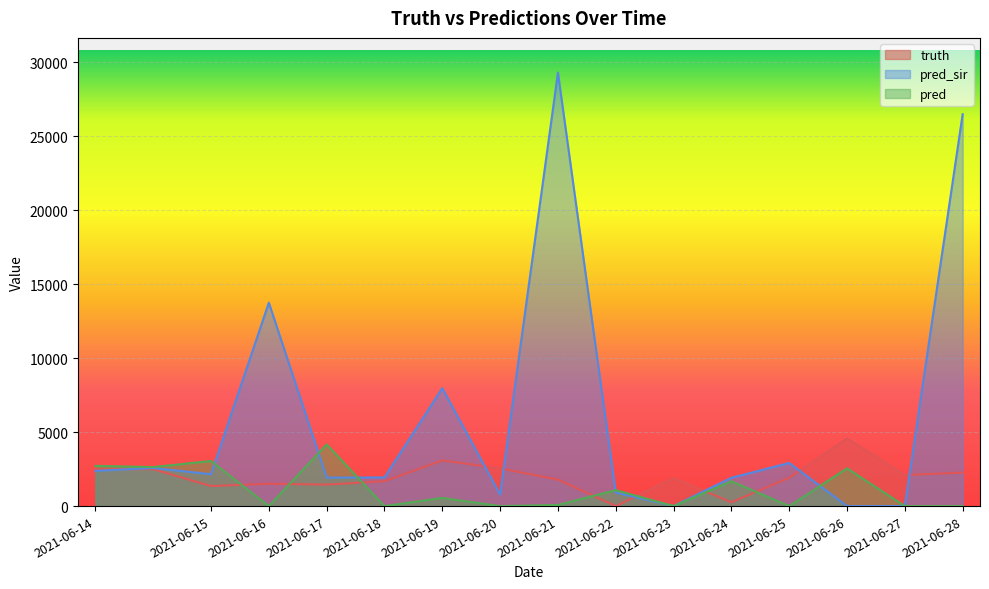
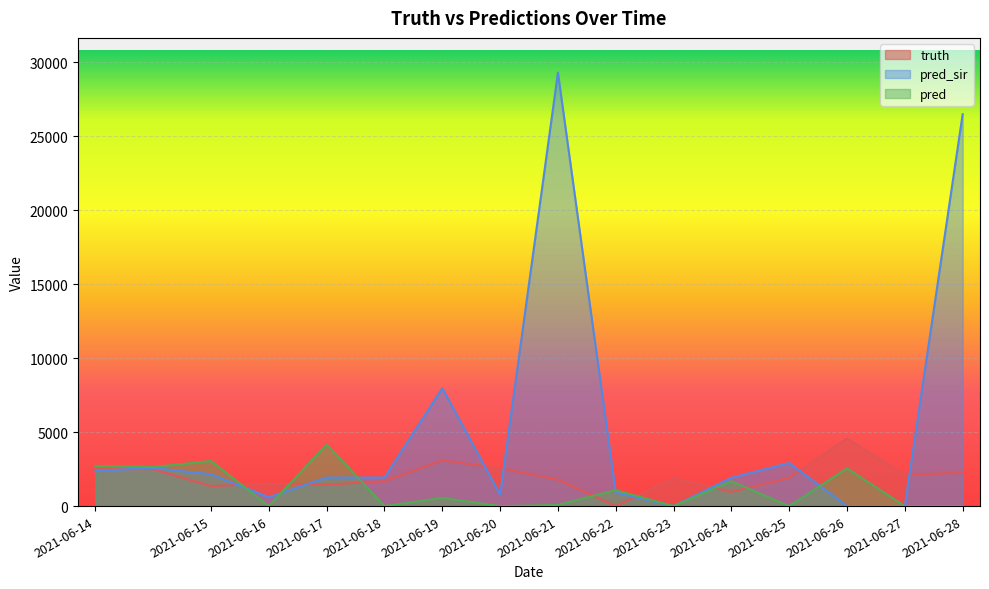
pred_sir, 2021-06-16: 13700 -> 600
truth, 2021-06-24: 300 -> 1000
